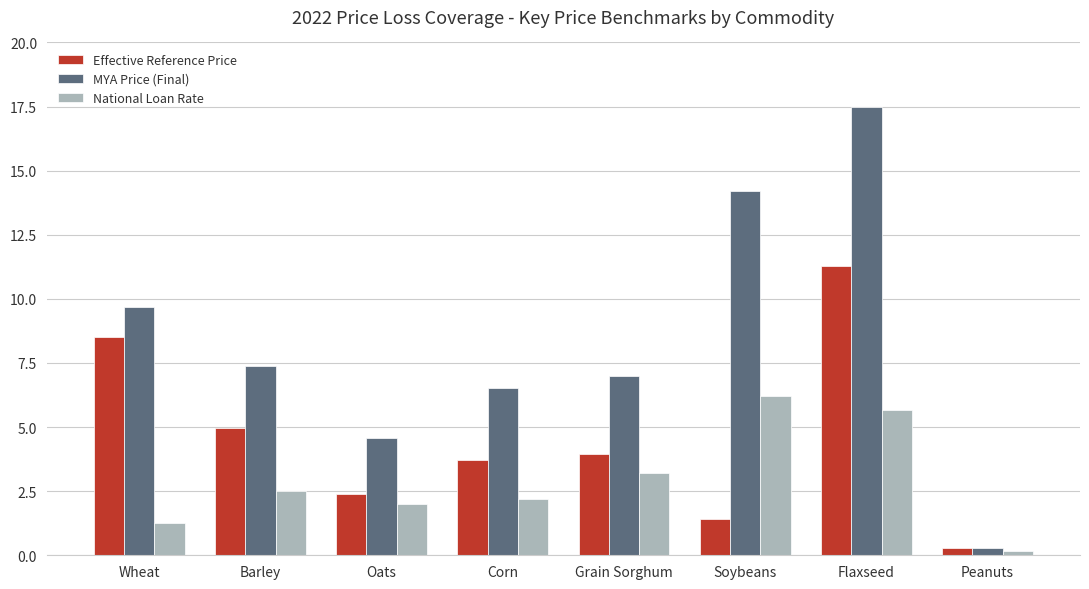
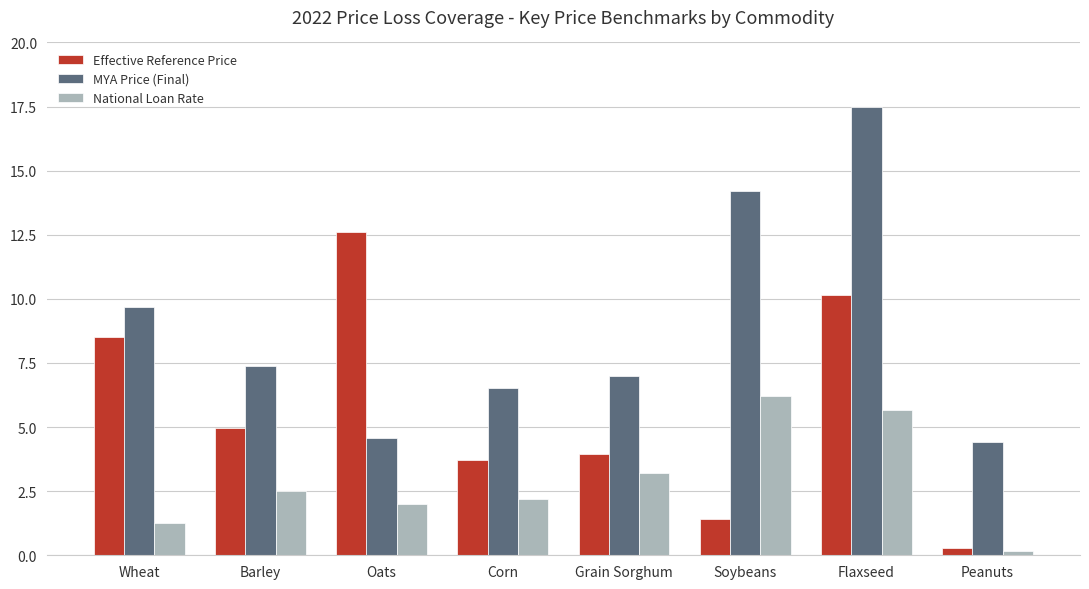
Effective Reference Price, Oats: 2.4 -> 12.6
Effective Reference Price, Flaxseed: 11.3 -> 10.2
MYA Price (Final), Peanuts: 0.3 -> 4.4
